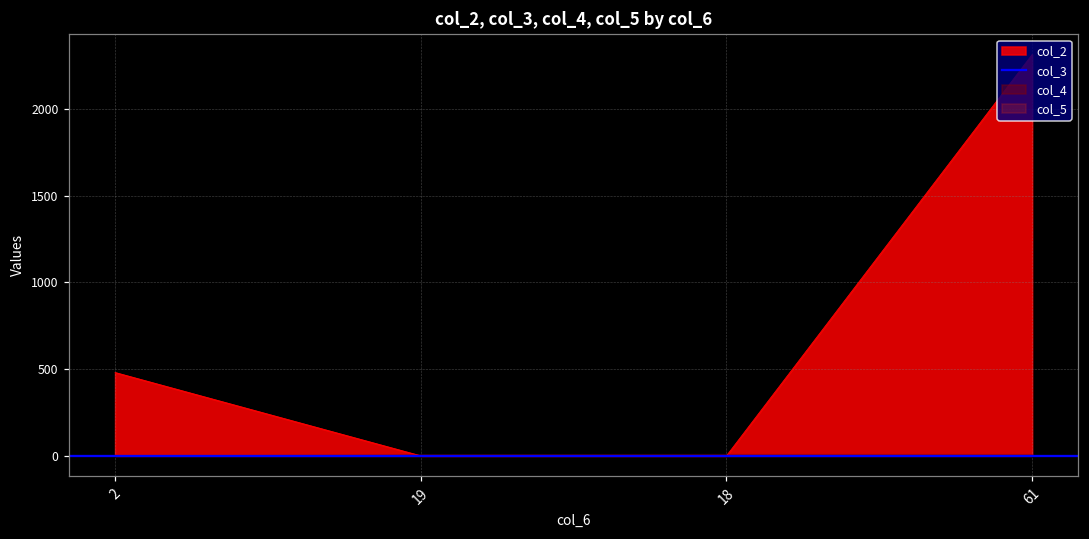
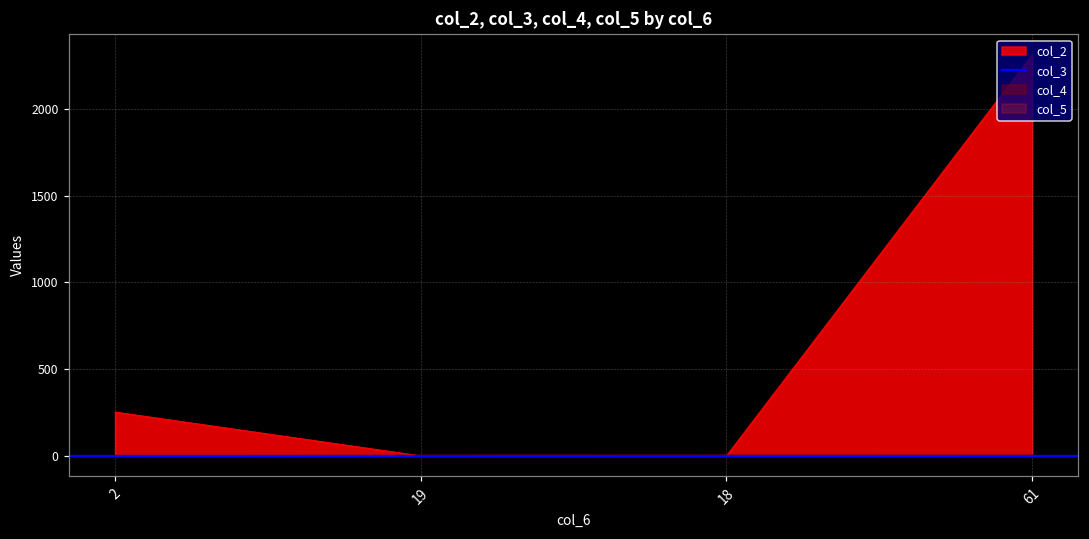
col_2, 2: 480 -> 250
